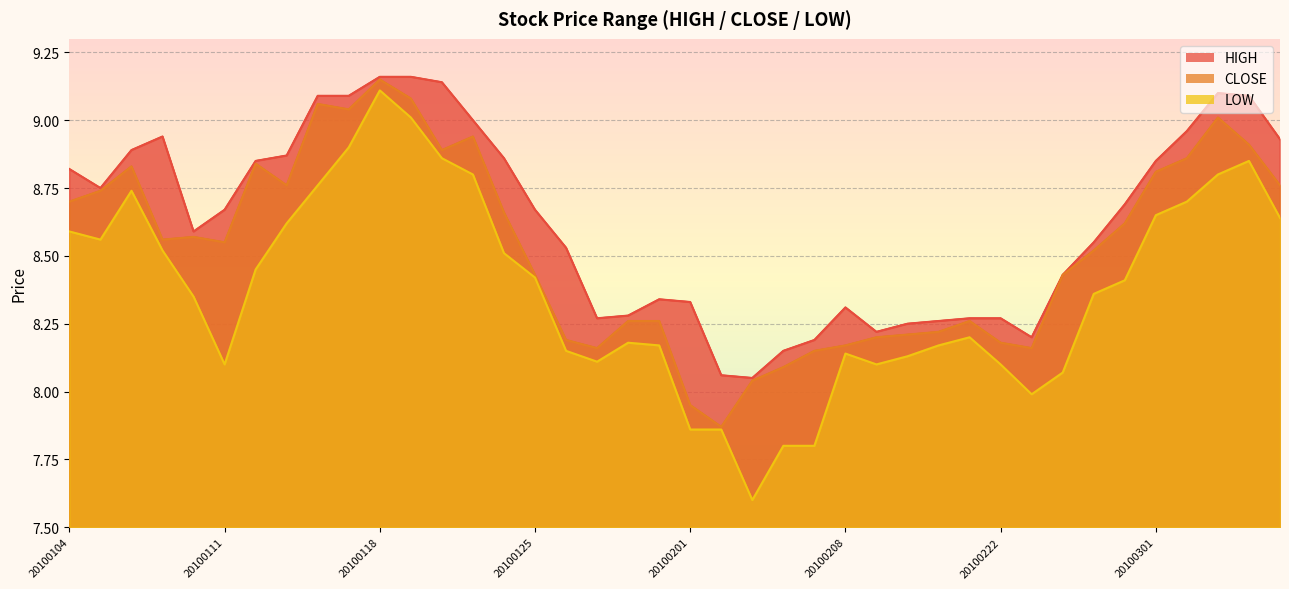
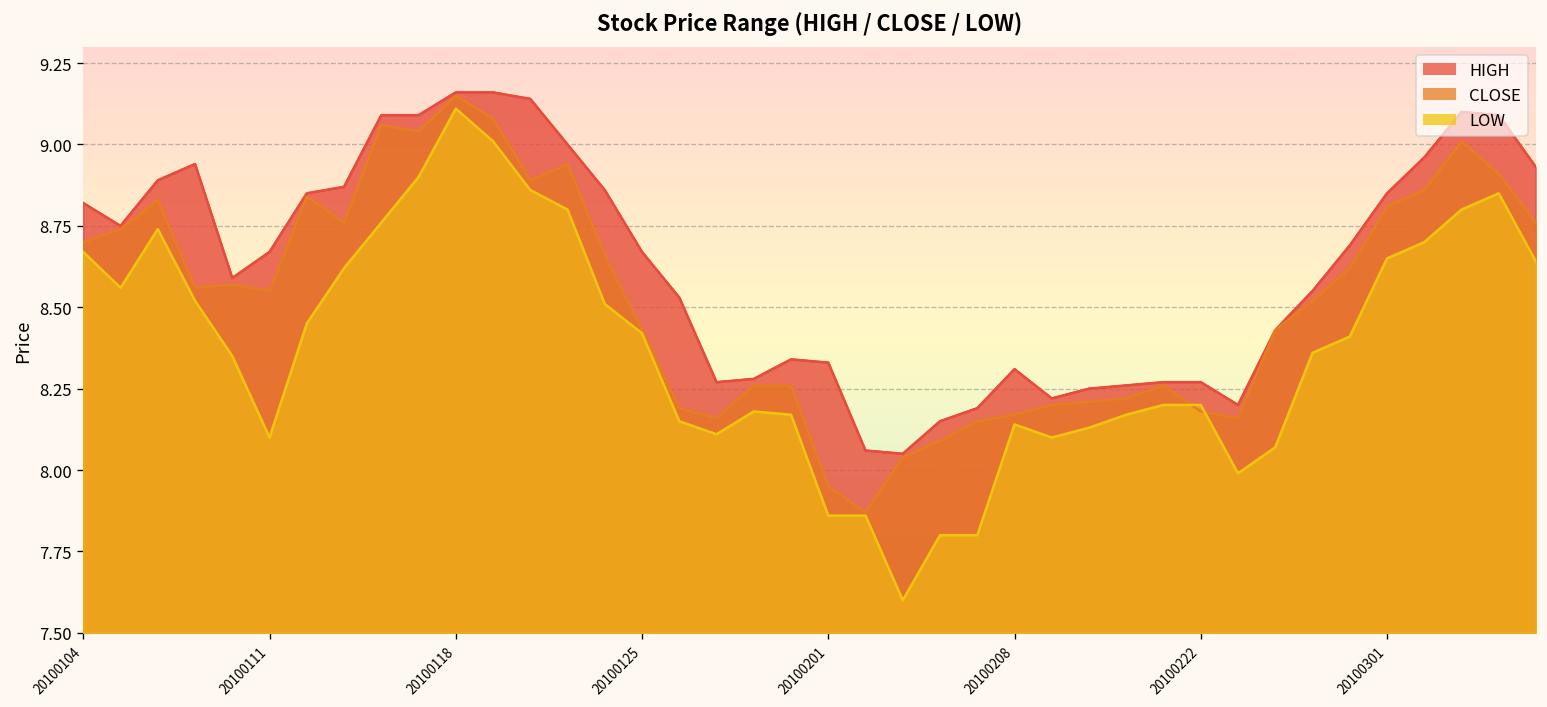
LOW, 20100104: 8.59 -> 8.67
LOW, 20100222: 8.1 -> 8.2
